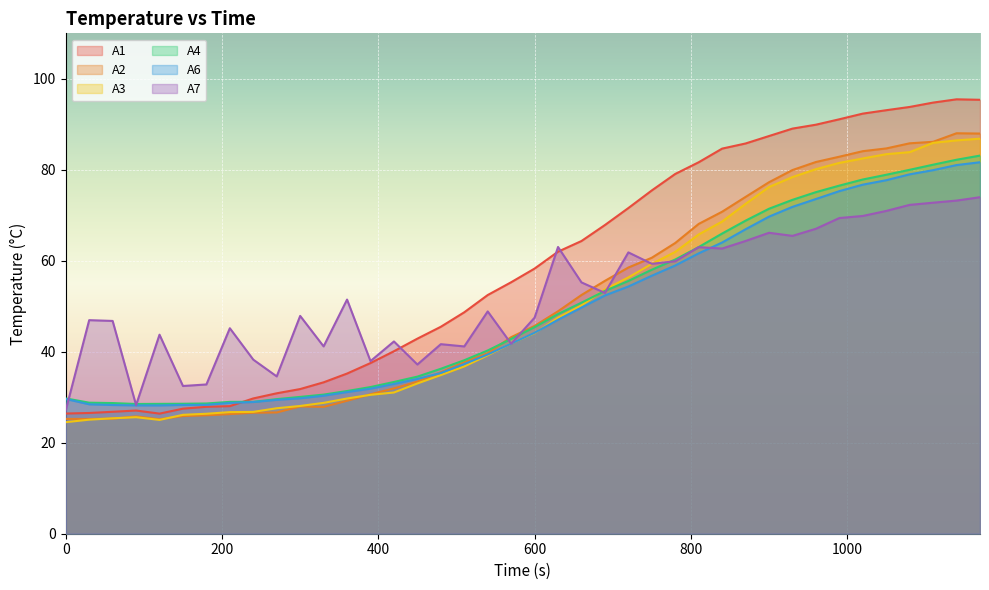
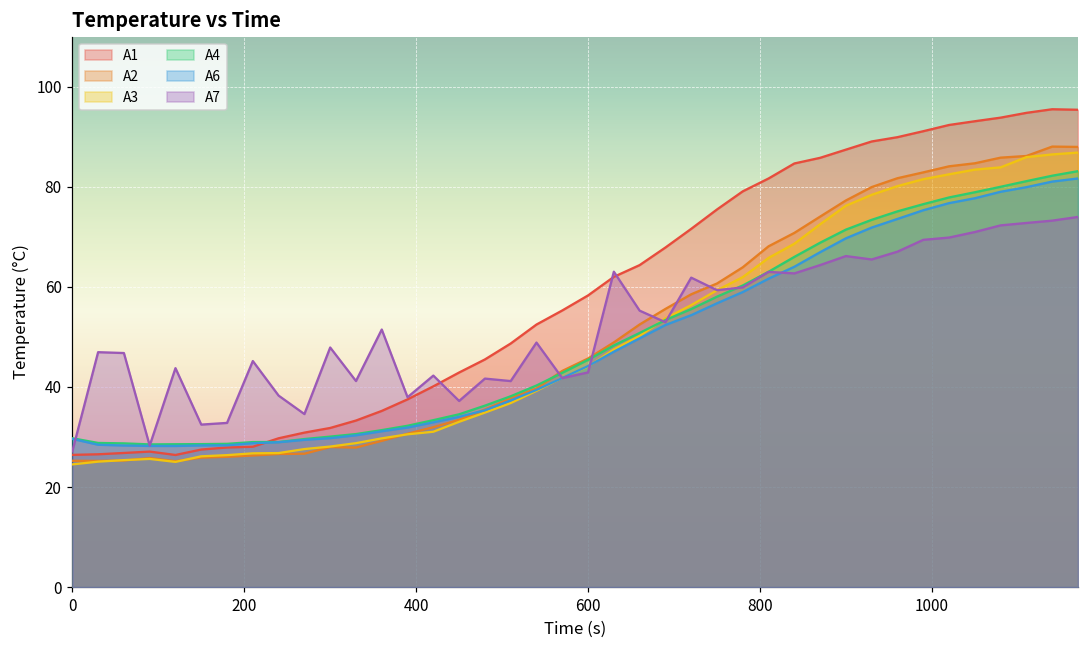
A7, 600: 48 -> 43
